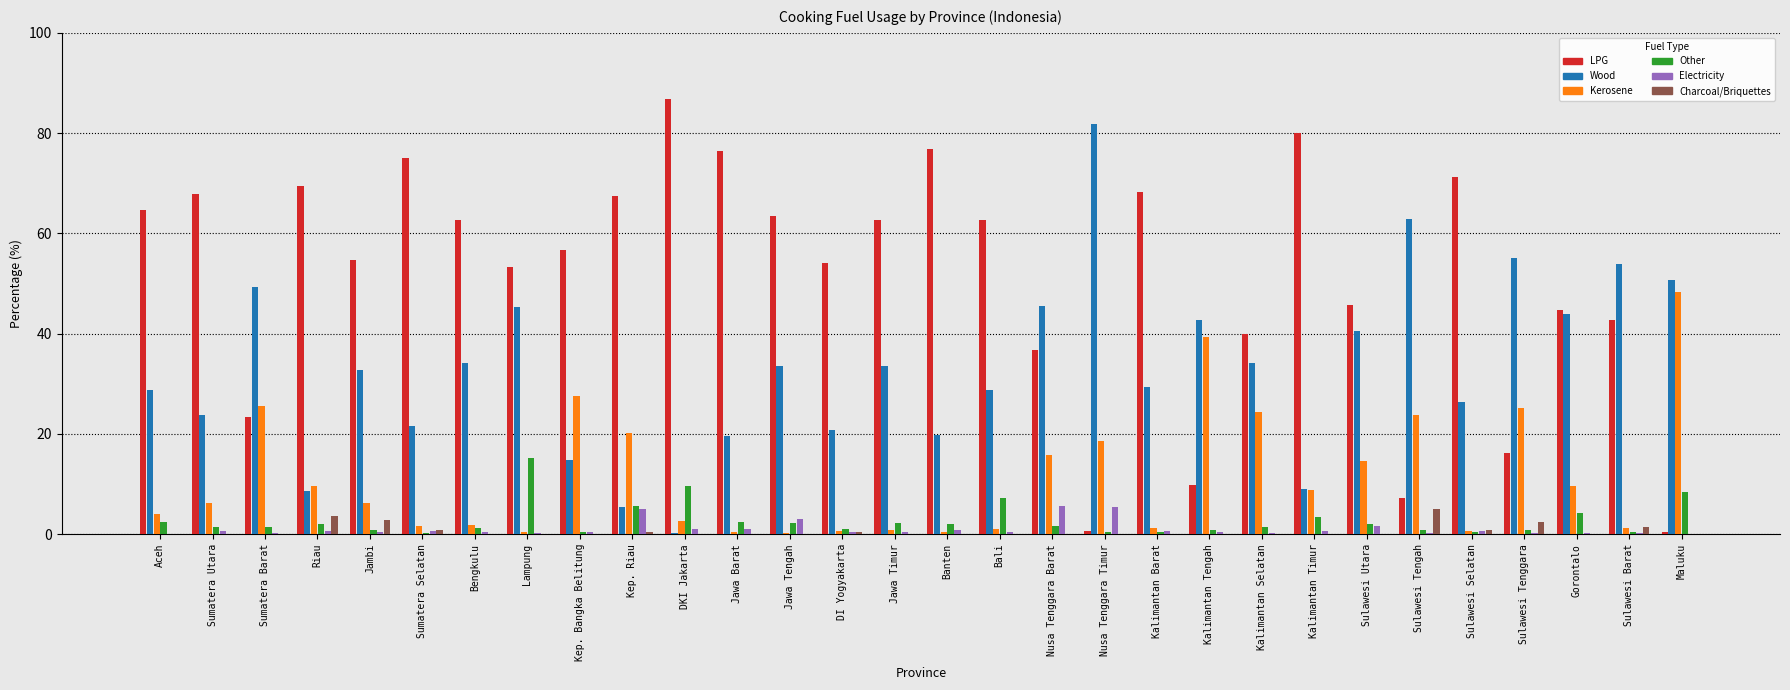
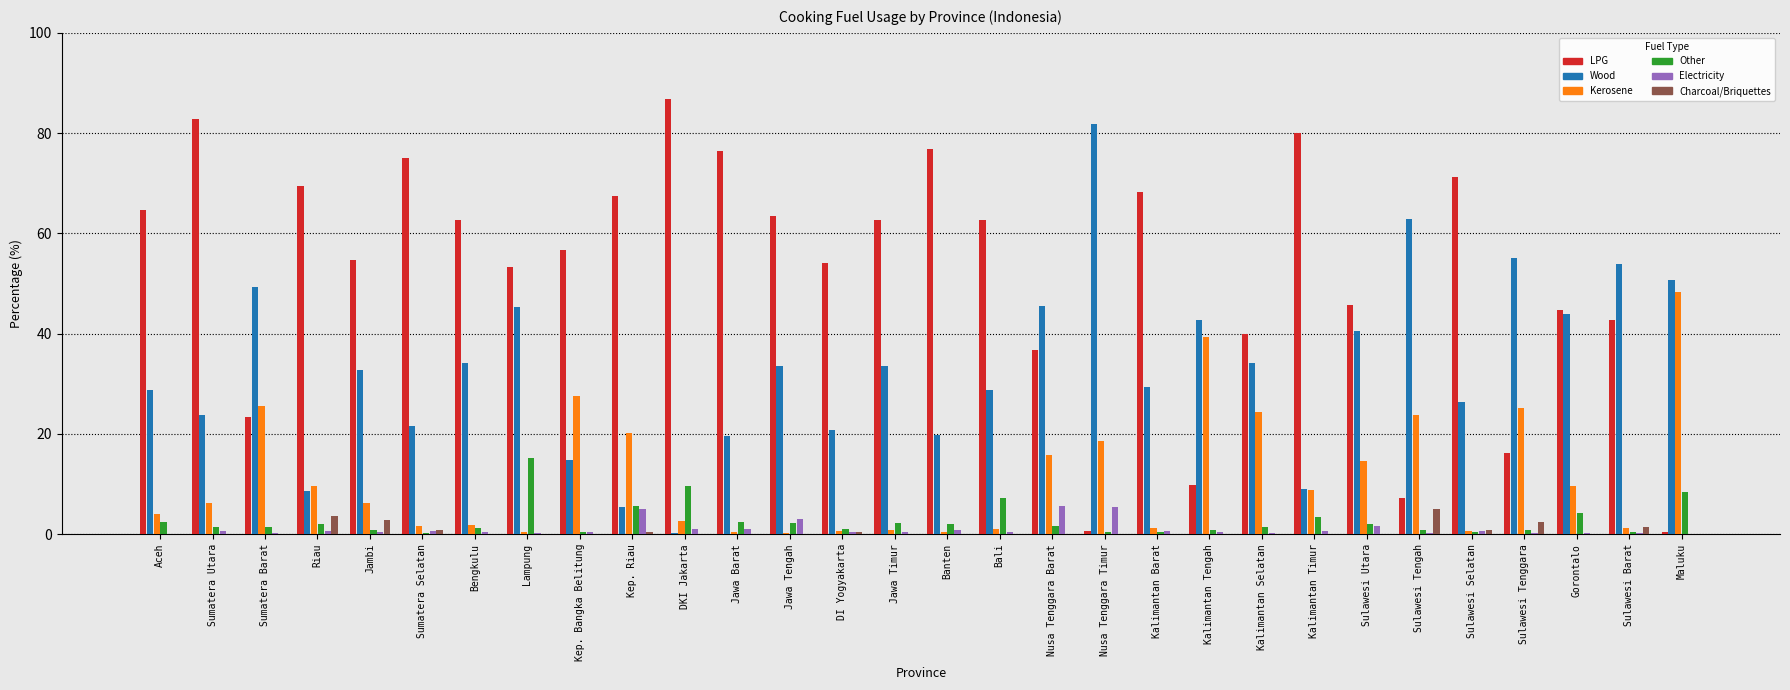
LPG, Sumatera Utara: 68 -> 83
